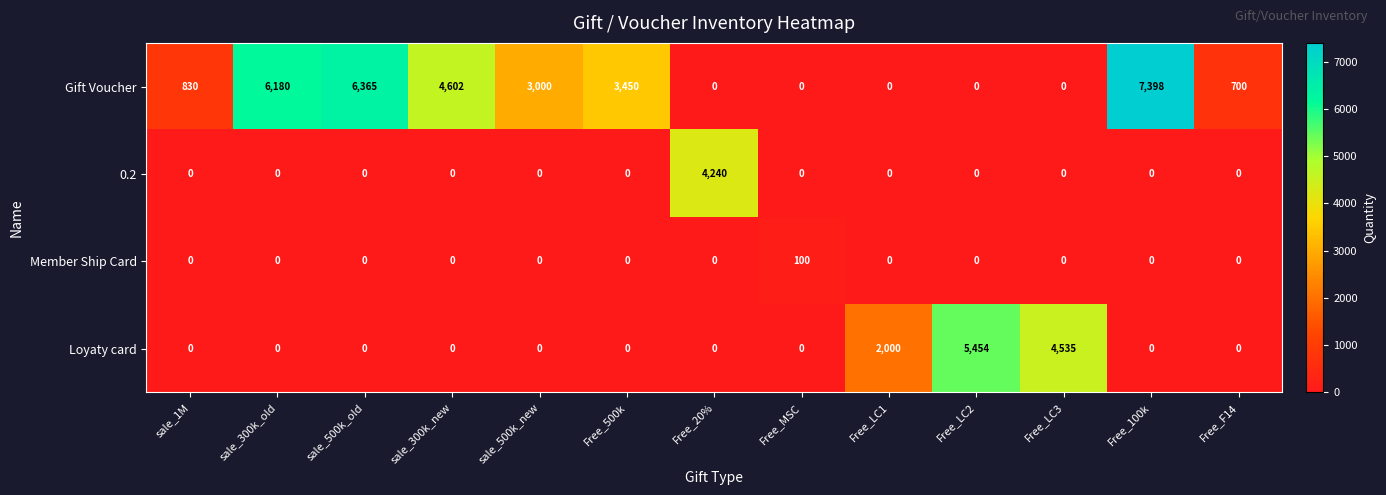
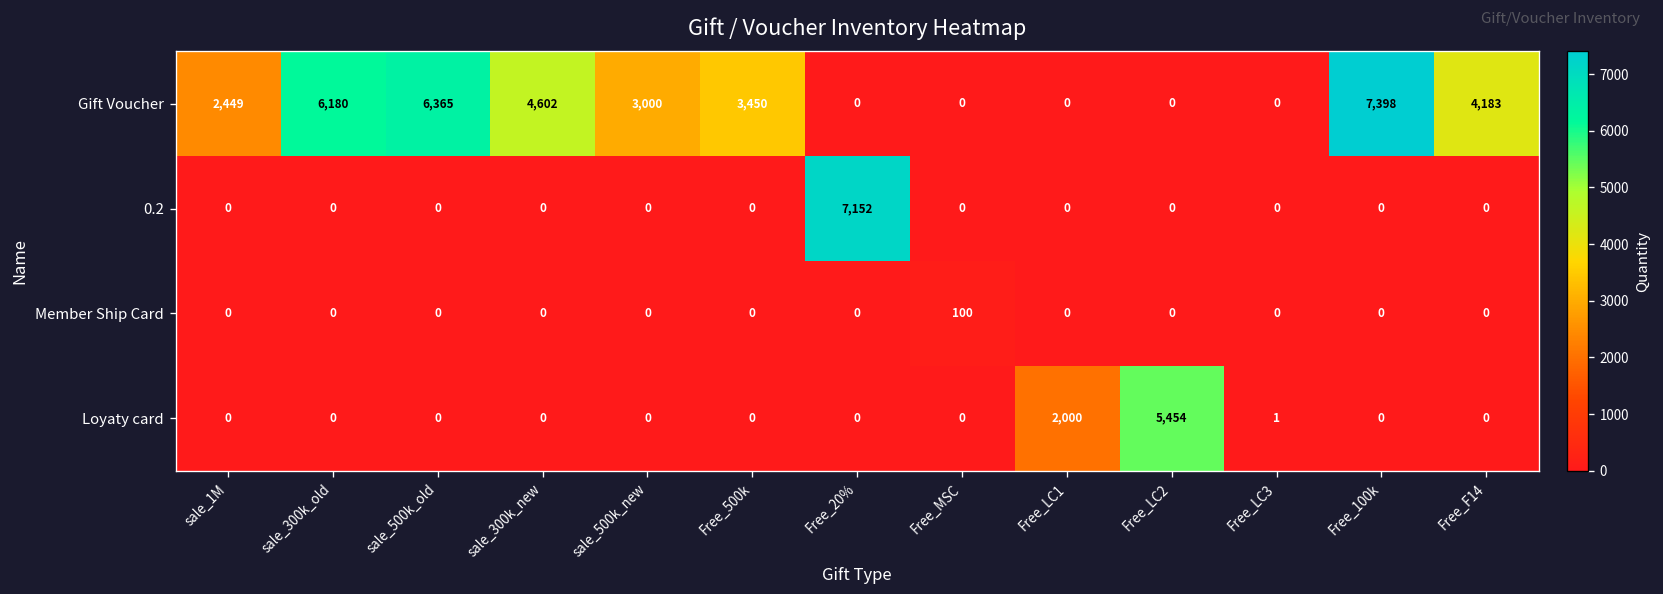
Gift Voucher, sale_1M: 830 -> 2,449
Gift Voucher, Free_F14: 700 -> 4,183
0.2, Free_20%: 4,240 -> 7,152
Loyaty card, Free_LC3: 4,535 -> 1
